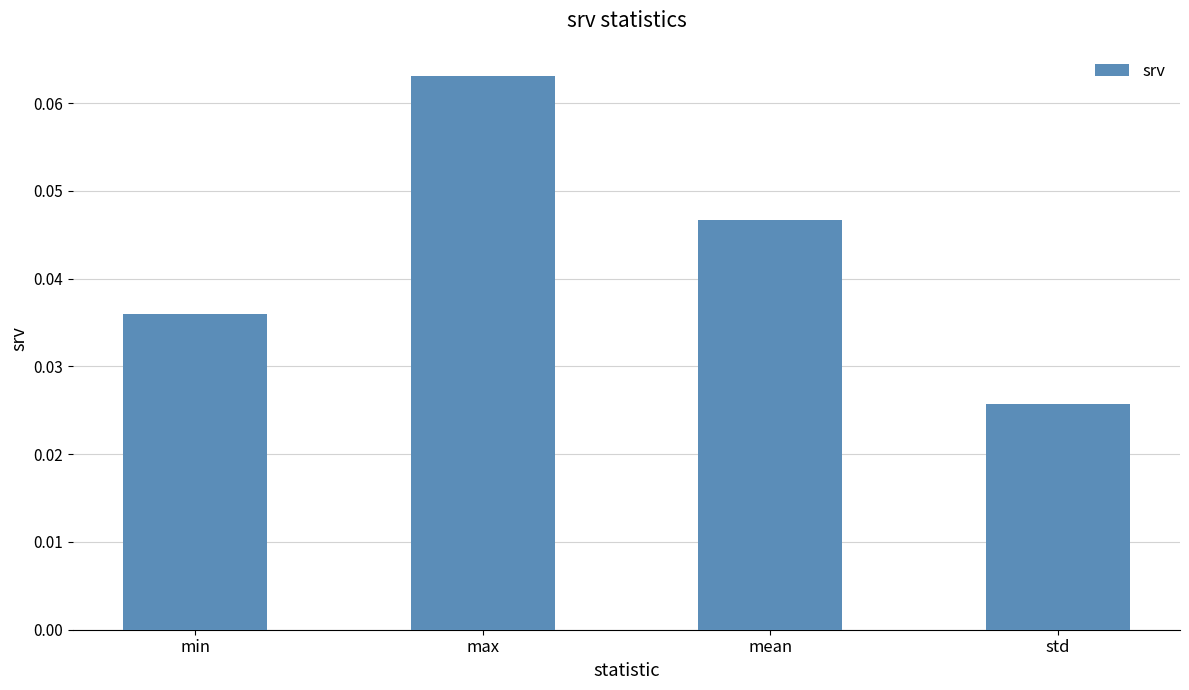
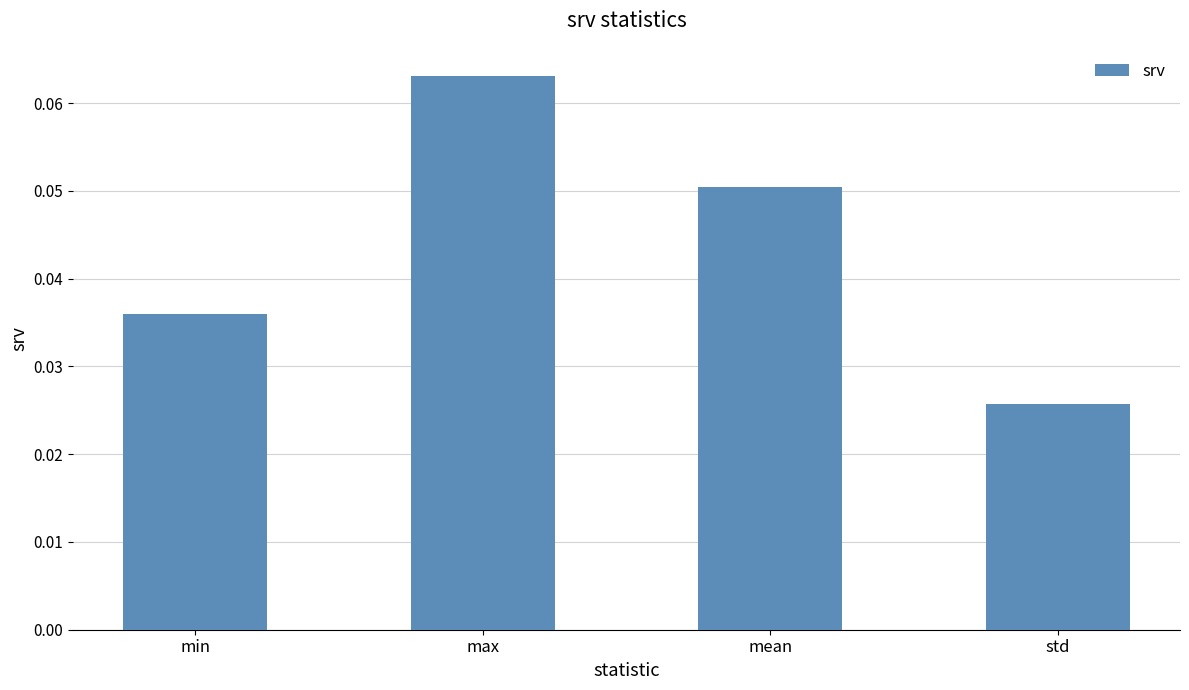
mean: 0.047 -> 0.050
